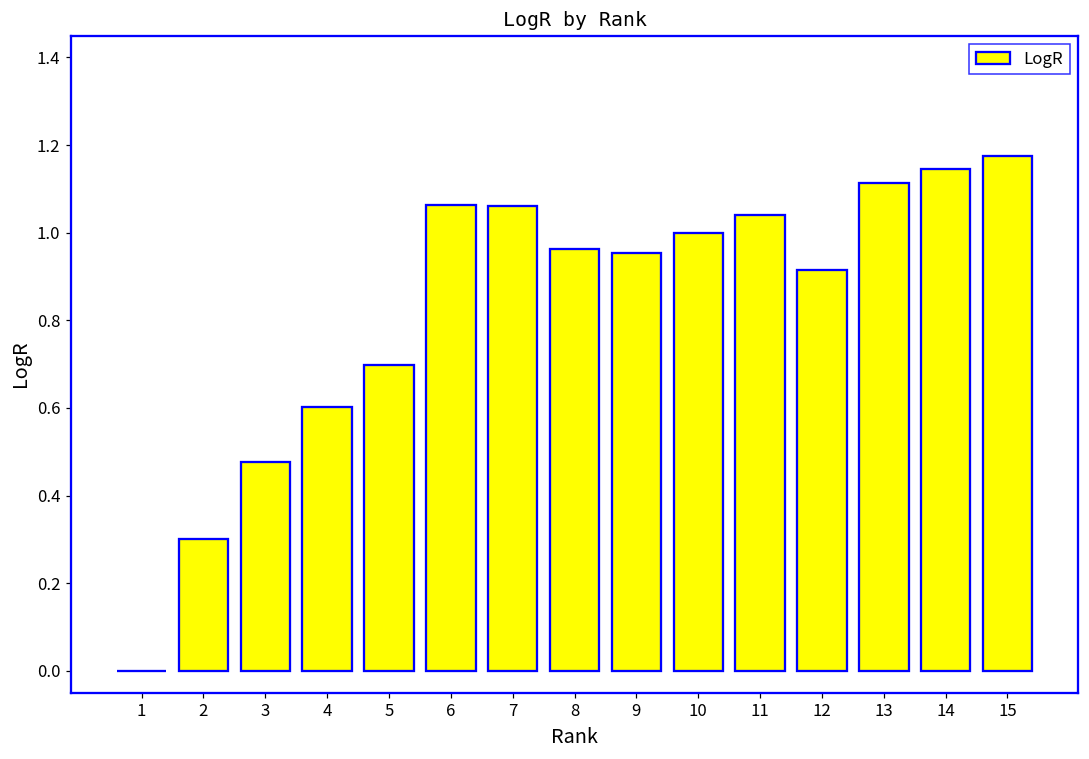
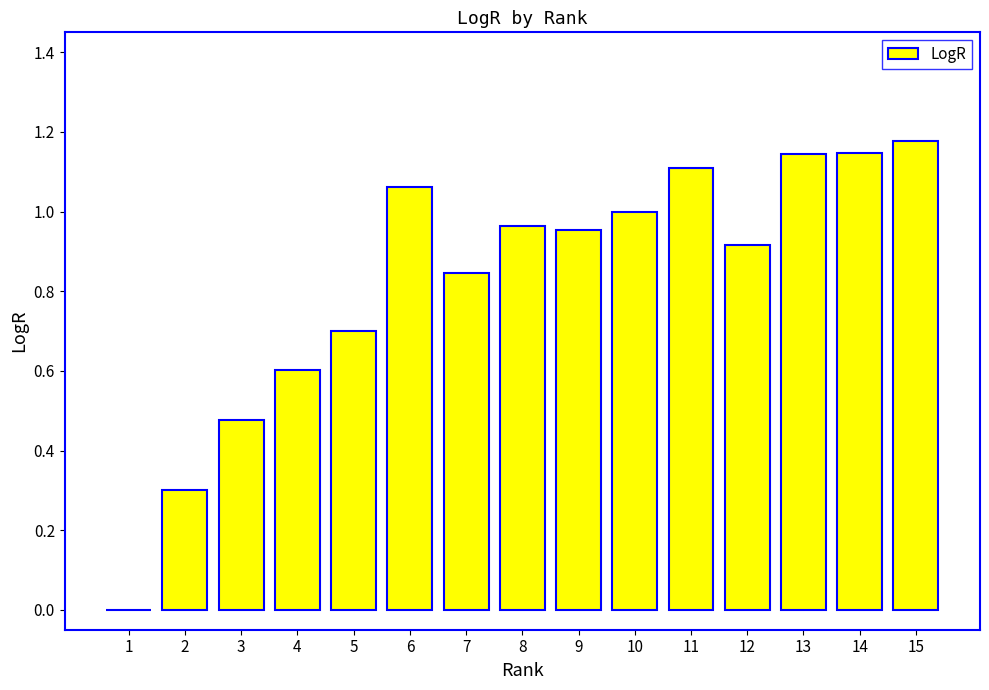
7: 1.06 -> 0.85
11: 1.04 -> 1.11
13: 1.11 -> 1.14
